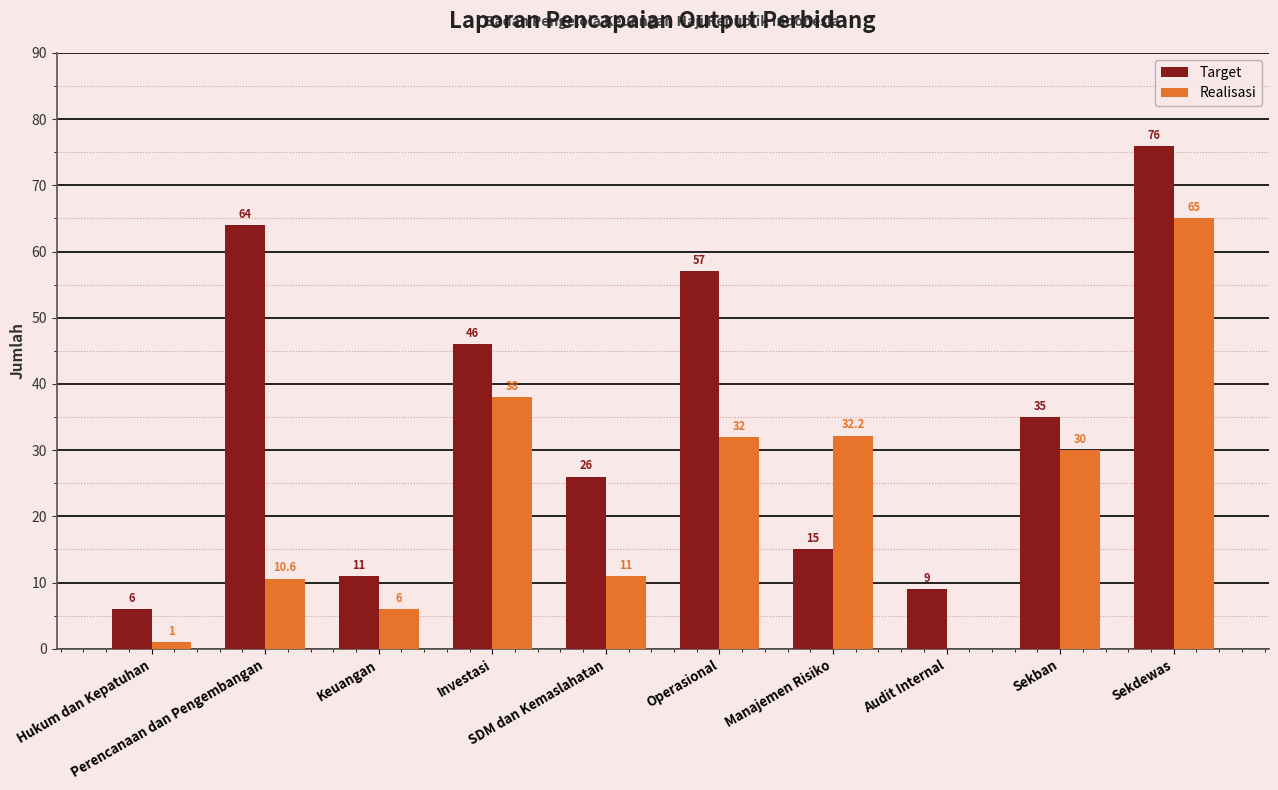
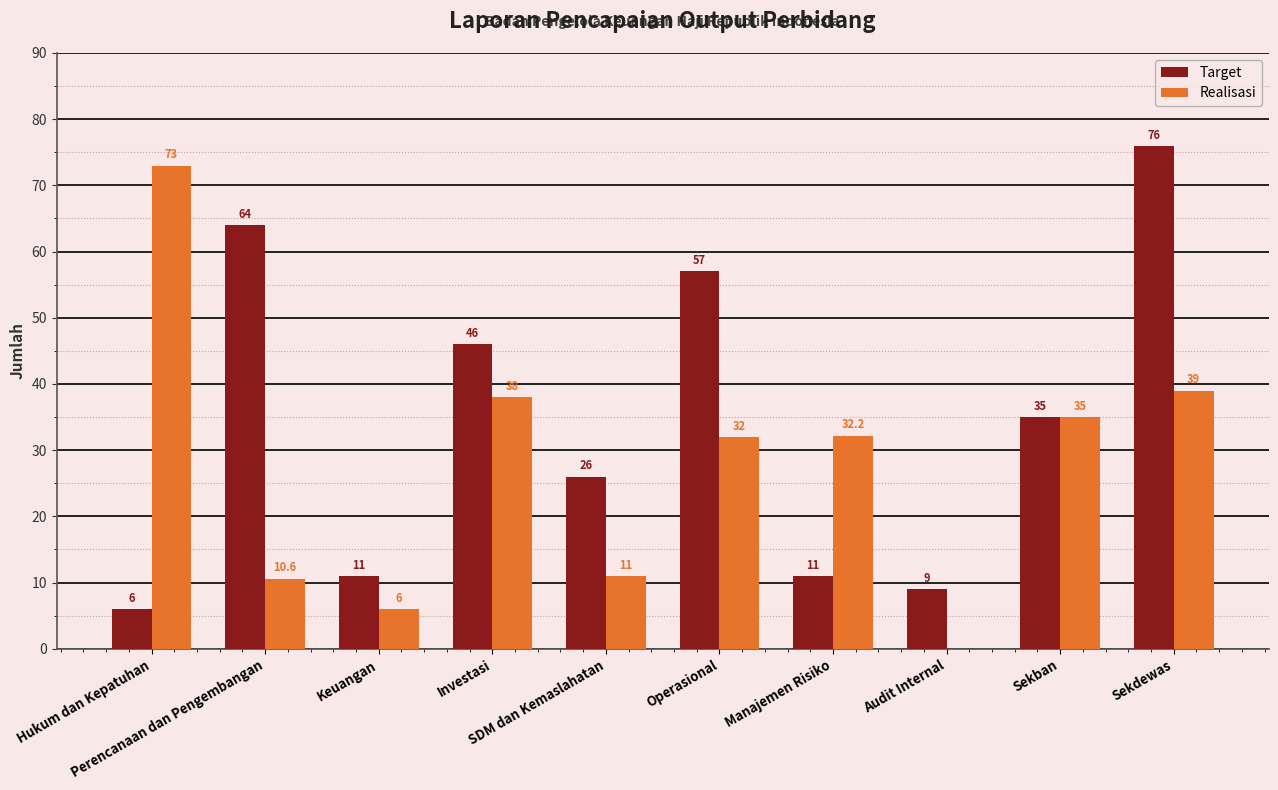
Realisasi, Hukum dan Kepatuhan: 1 -> 73
Target, Manajemen Risiko: 15 -> 11
Realisasi, Sekban: 30 -> 35
Realisasi, Sekdewas: 65 -> 39
